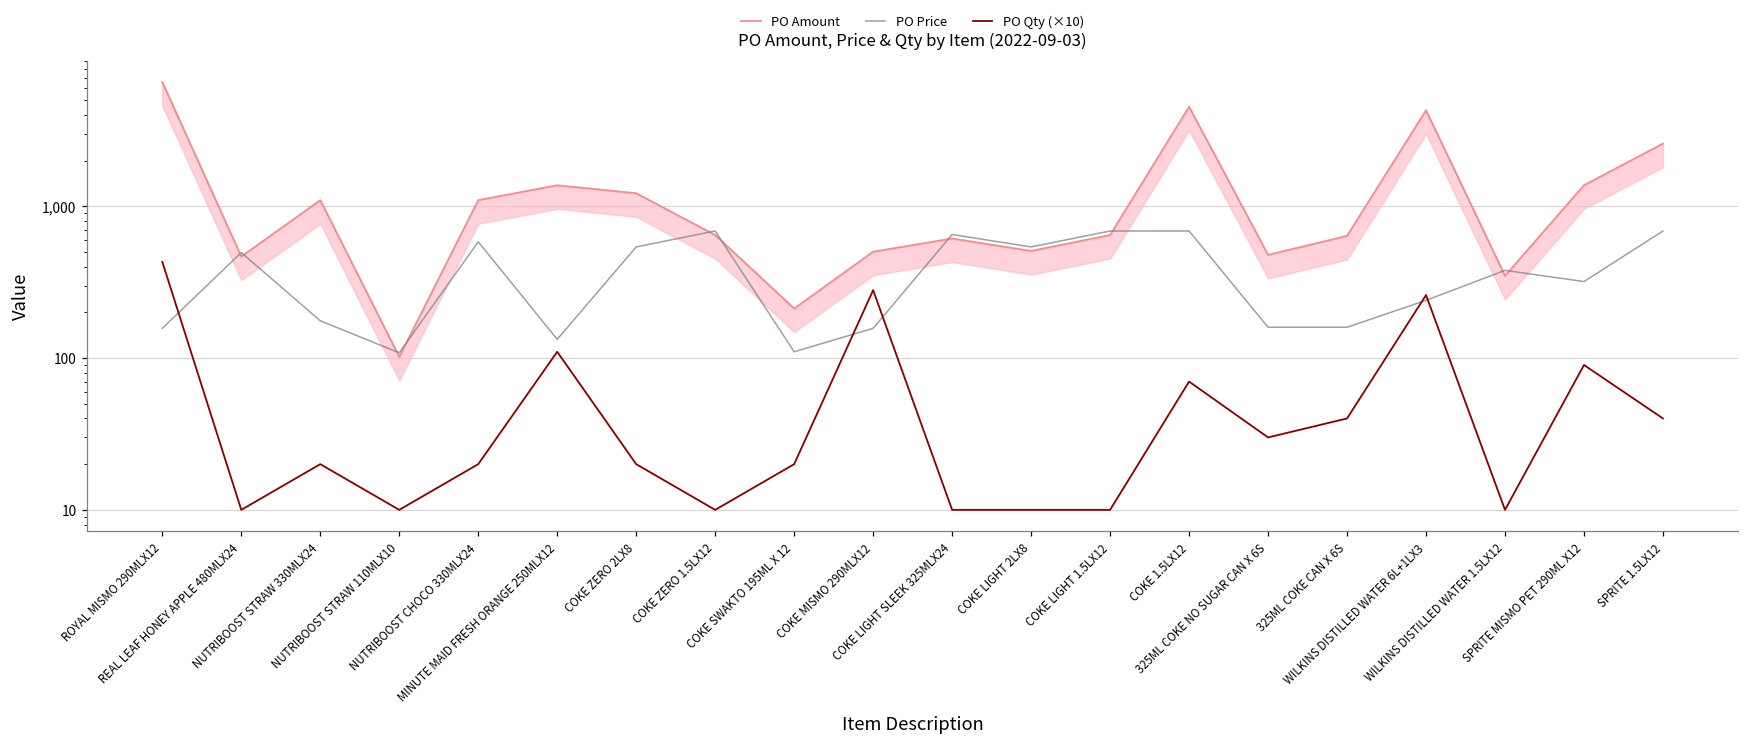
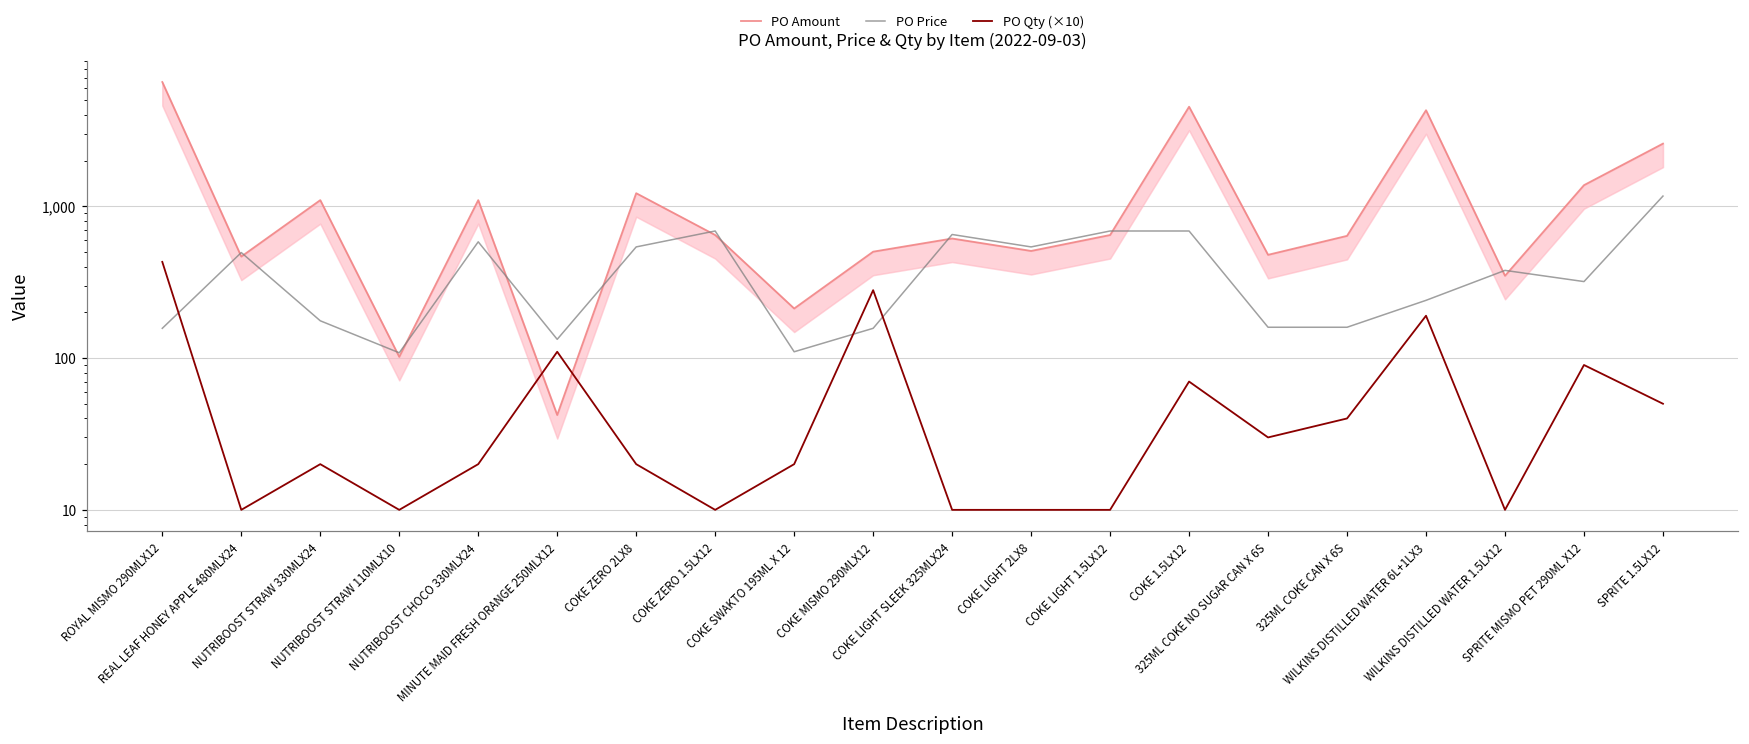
PO Amount, MINUTE MAID FRESH ORANGE 250MLX12: 1,400 -> 42
PO Qty (×10), WILKINS DISTILLED WATER 6L+1LX3: 260 -> 190
PO Price, SPRITE 1.5LX12: 700 -> 1,200
PO Qty (×10), SPRITE 1.5LX12: 40 -> 50
